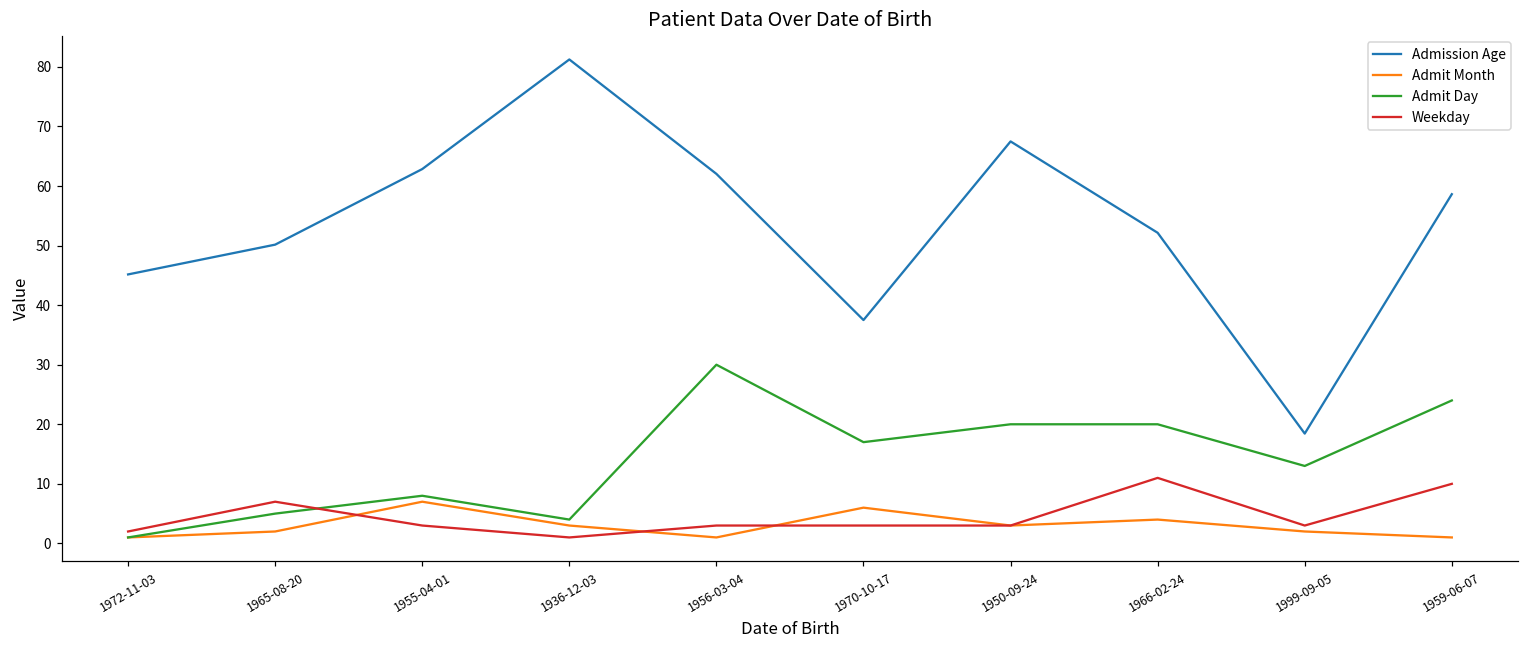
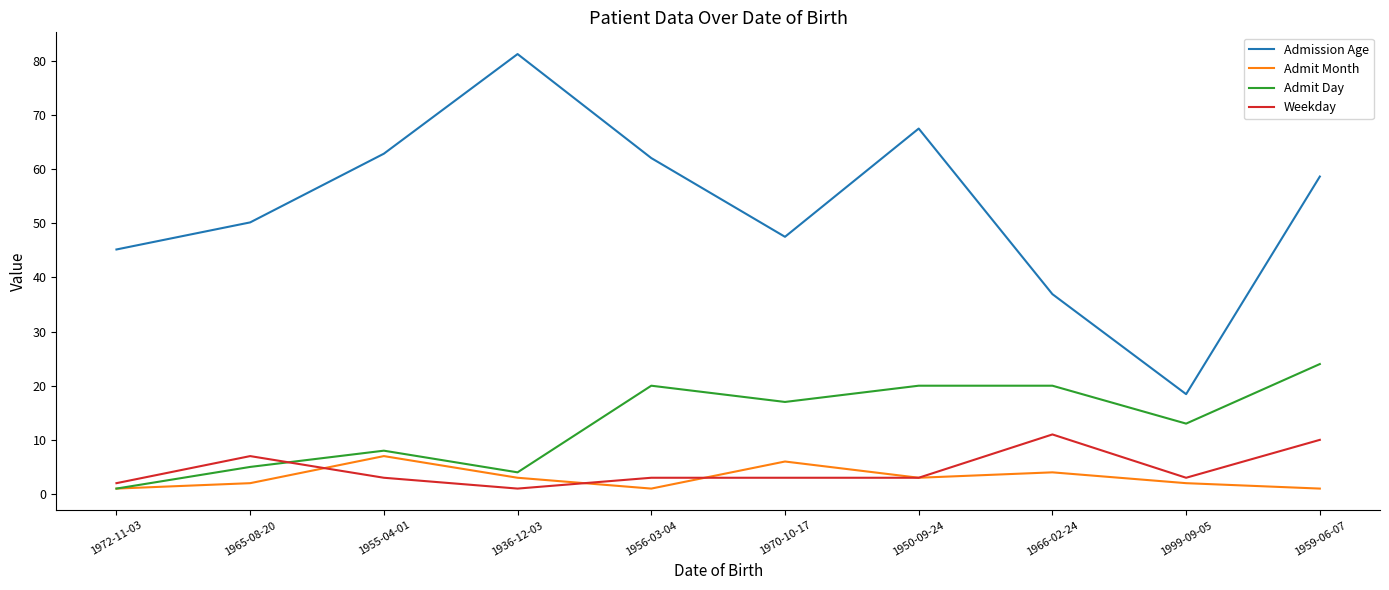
Admit Day, 1956-03-04: 30 -> 20
Admission Age, 1970-10-17: 38 -> 48
Admission Age, 1966-02-24: 52 -> 37
